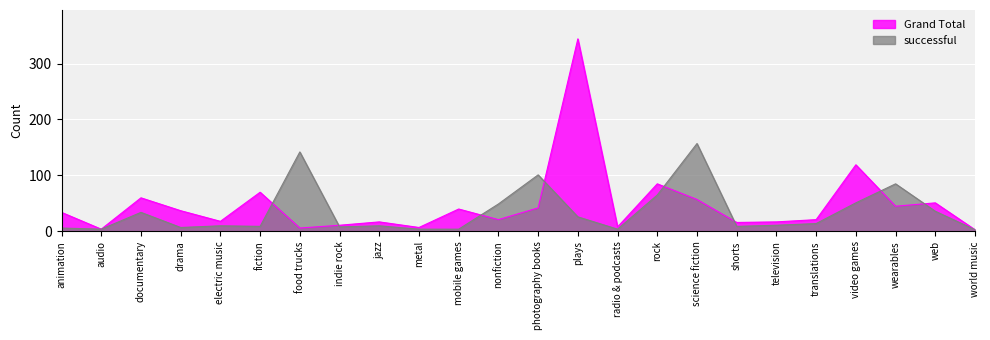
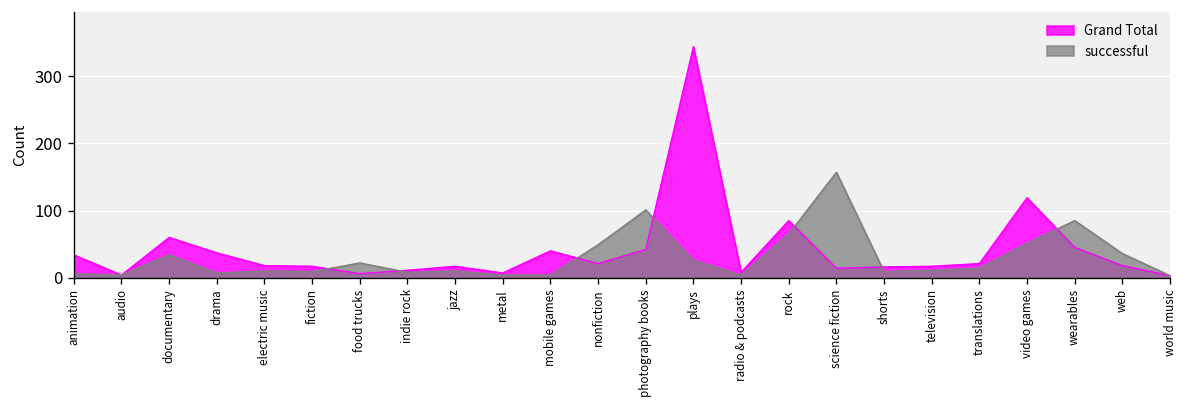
Grand Total, fiction: 70 -> 20
successful, food trucks: 140 -> 20
Grand Total, science fiction: 60 -> 10
Grand Total, web: 50 -> 20
